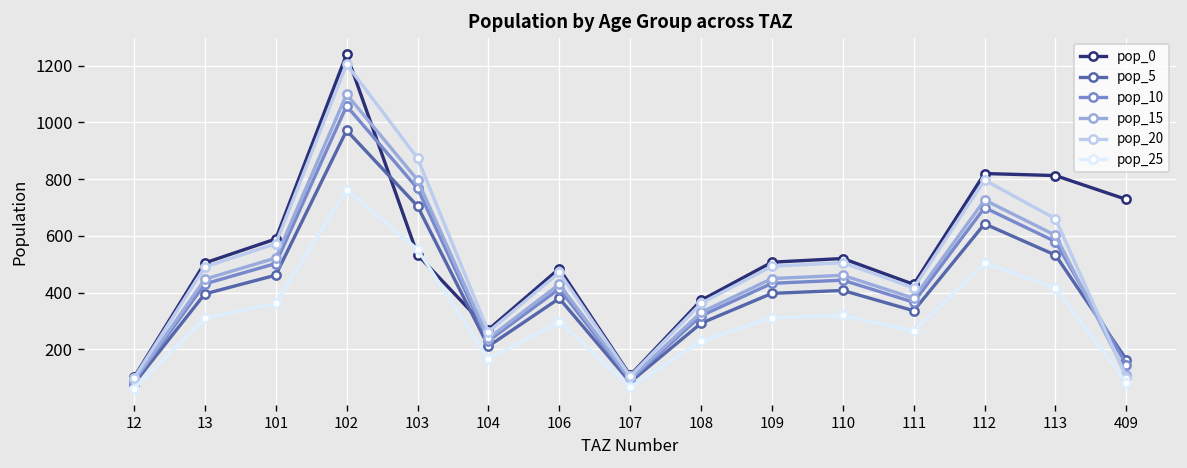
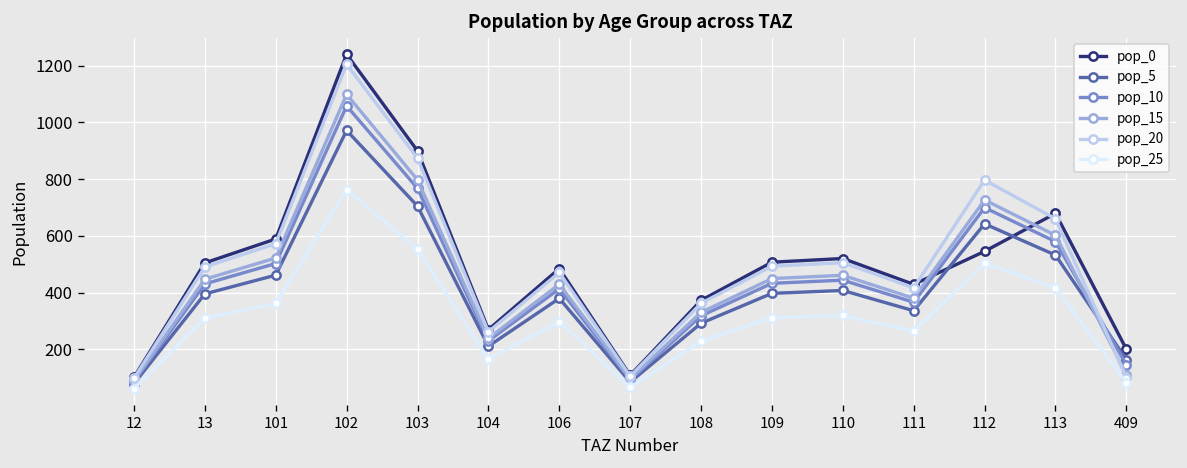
pop_0, 103: 530 -> 900
pop_0, 112: 820 -> 550
pop_0, 113: 810 -> 680
pop_0, 409: 730 -> 200
